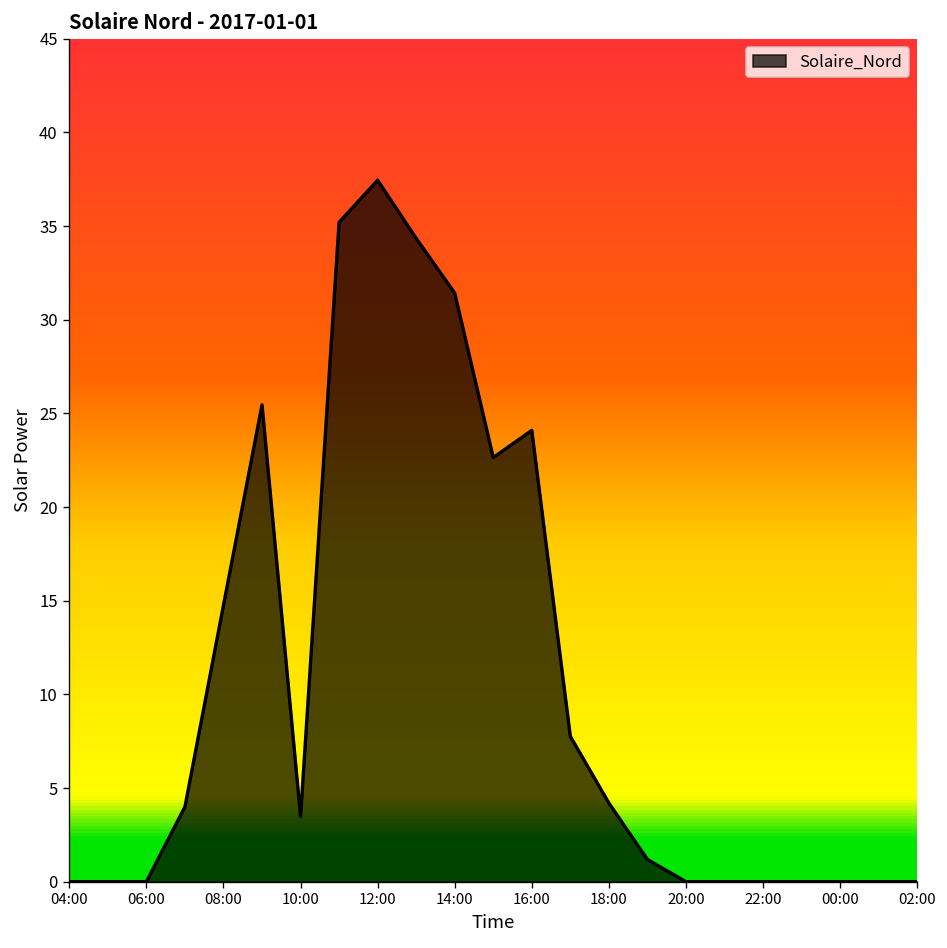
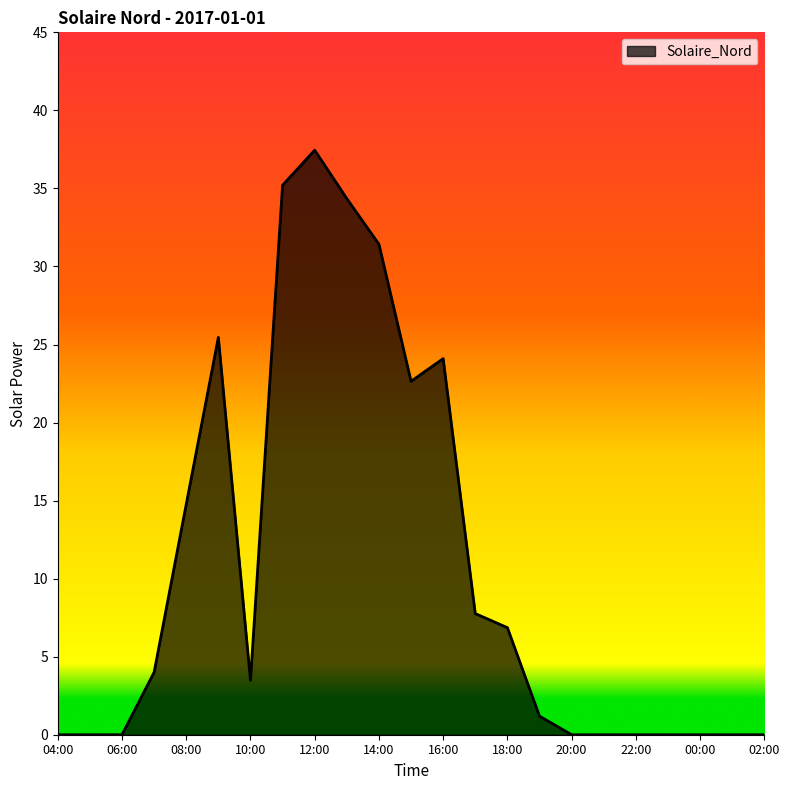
18:00: 4.2 -> 6.9
